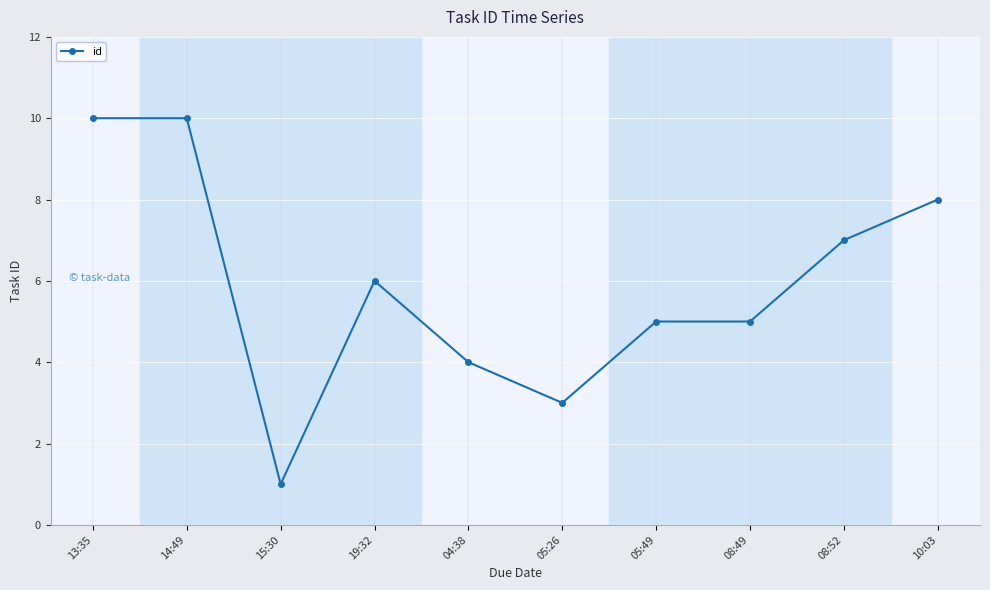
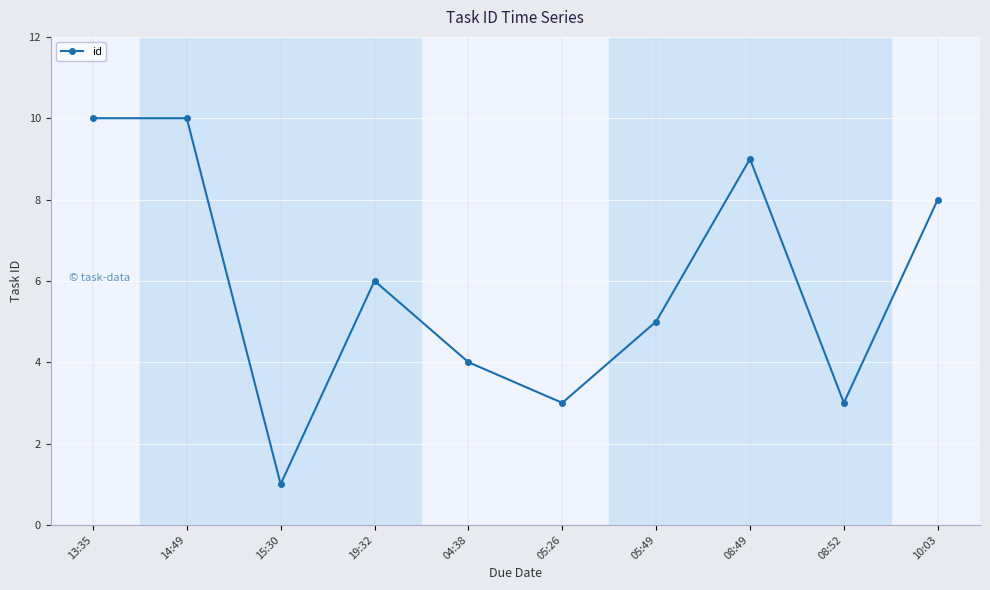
08:49: 5 -> 9
08:52: 7 -> 3
